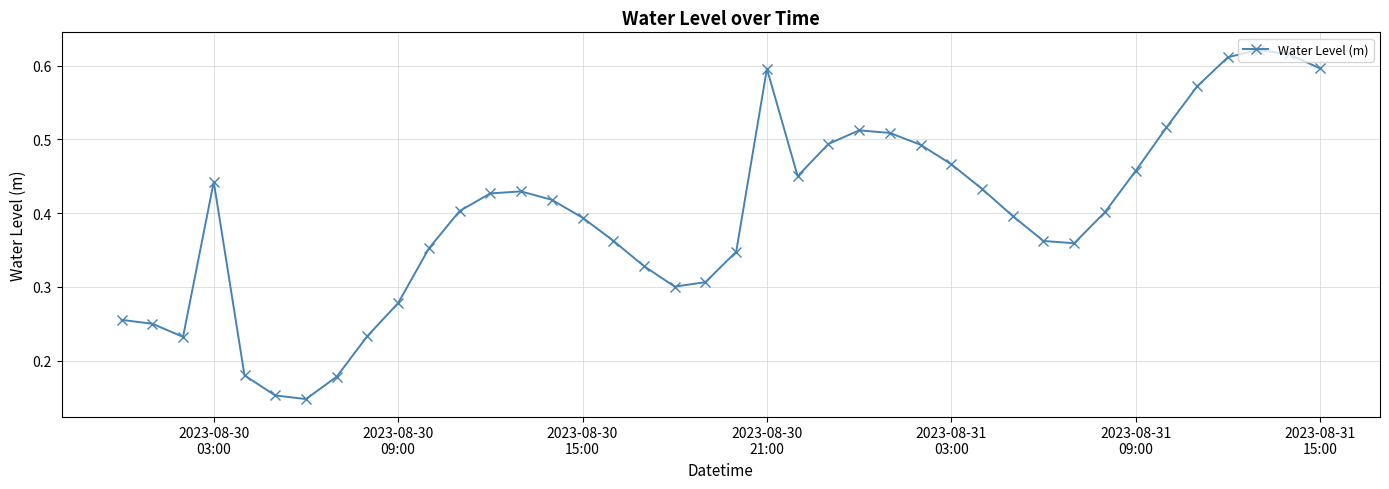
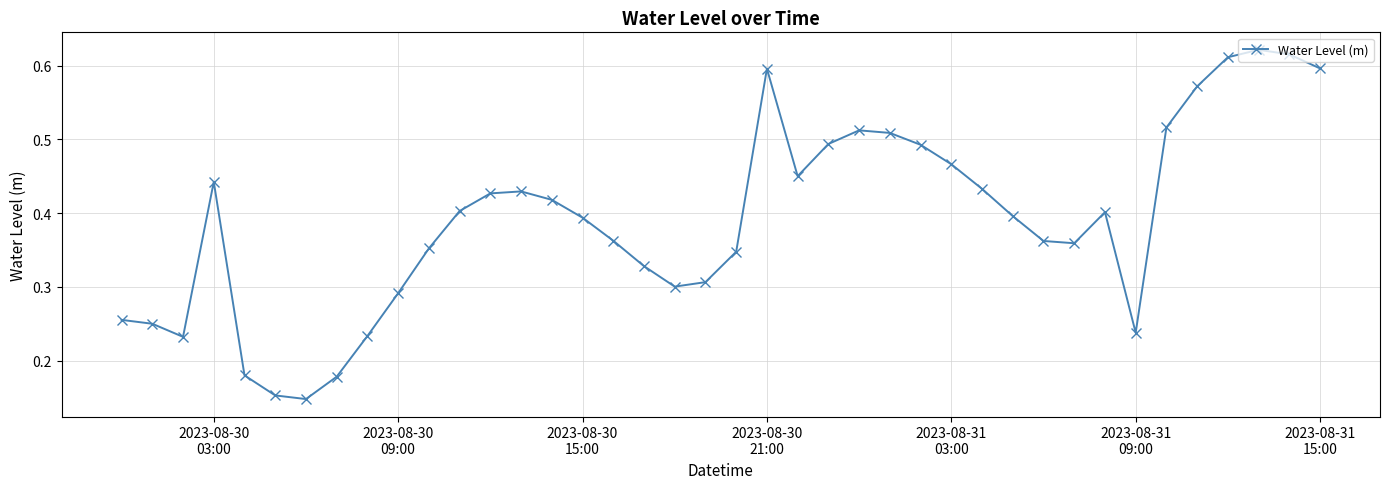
2023-08-30 09:00: 0.28 -> 0.29
2023-08-31 09:00: 0.46 -> 0.24
